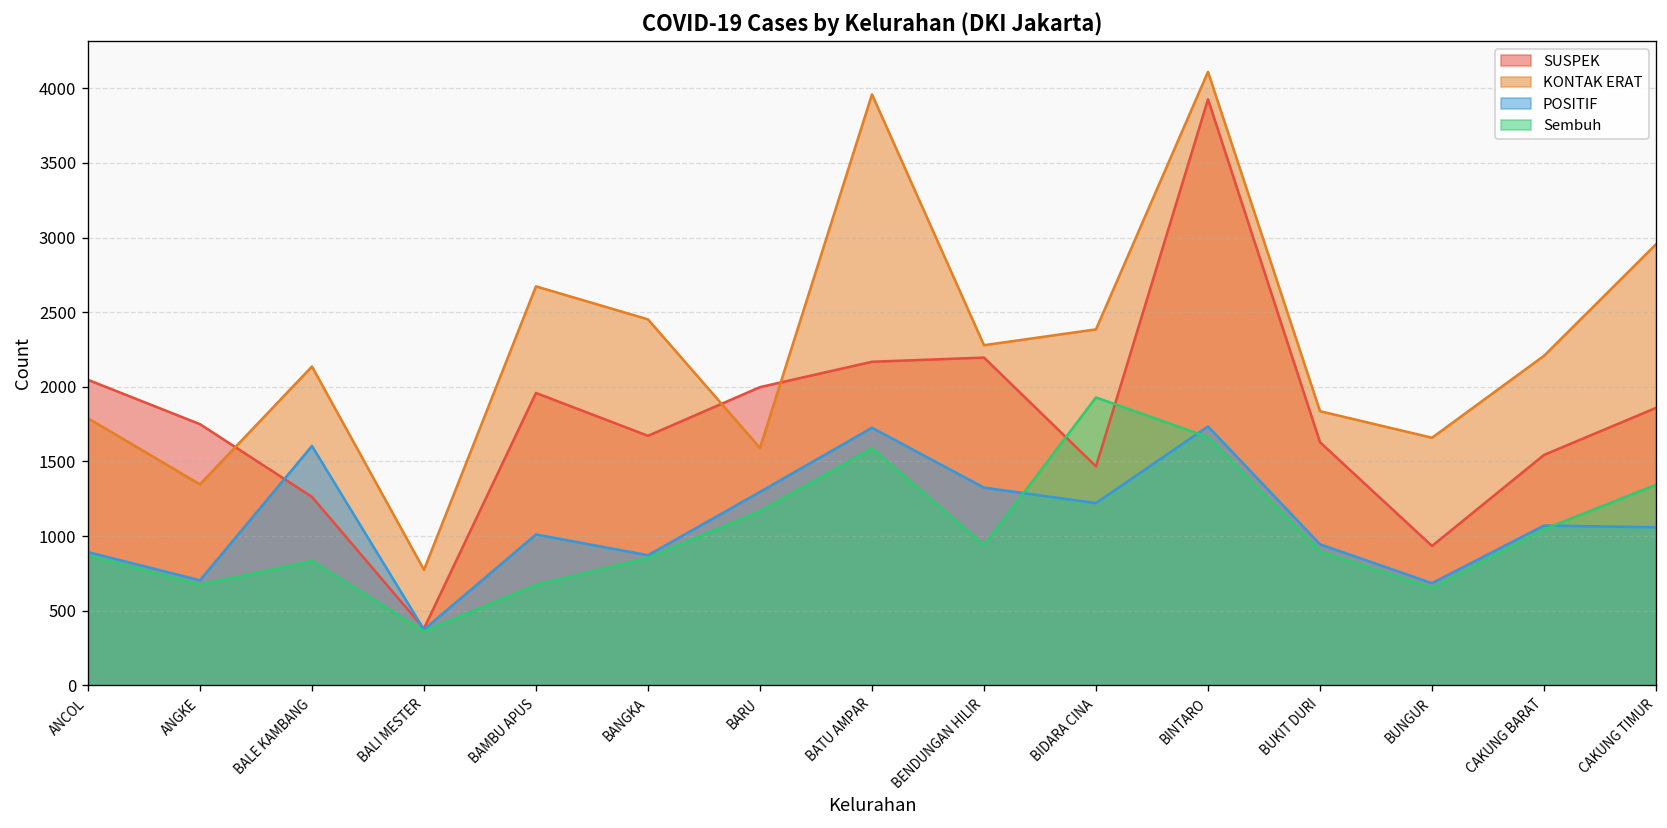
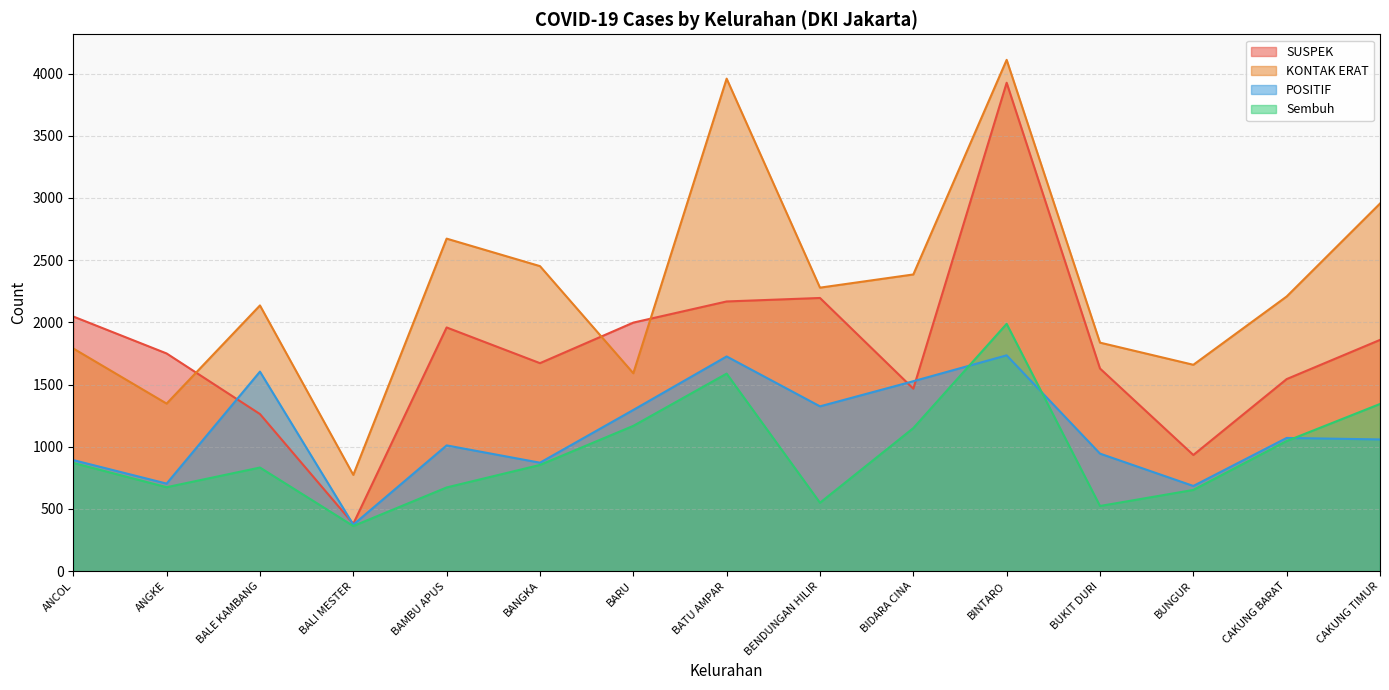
Sembuh, BENDUNGAN HILIR: 940 -> 550
POSITIF, BIDARA CINA: 1220 -> 1530
Sembuh, BIDARA CINA: 1930 -> 1150
Sembuh, BINTARO: 1660 -> 1990
Sembuh, BUKIT DURI: 900 -> 520
